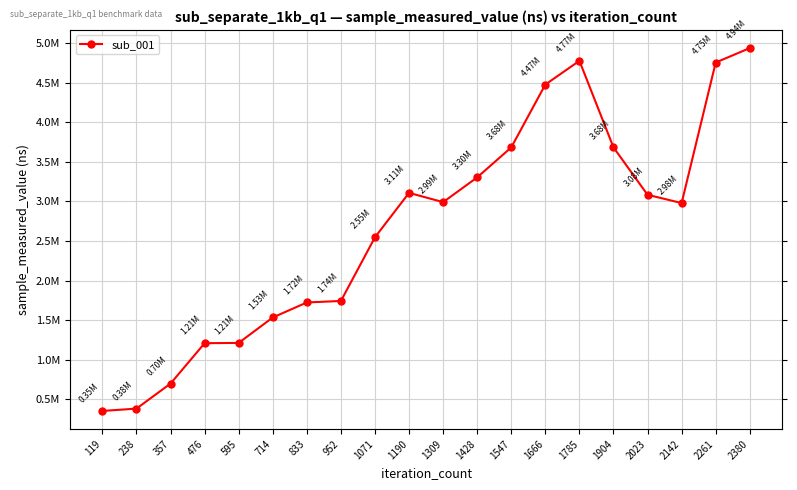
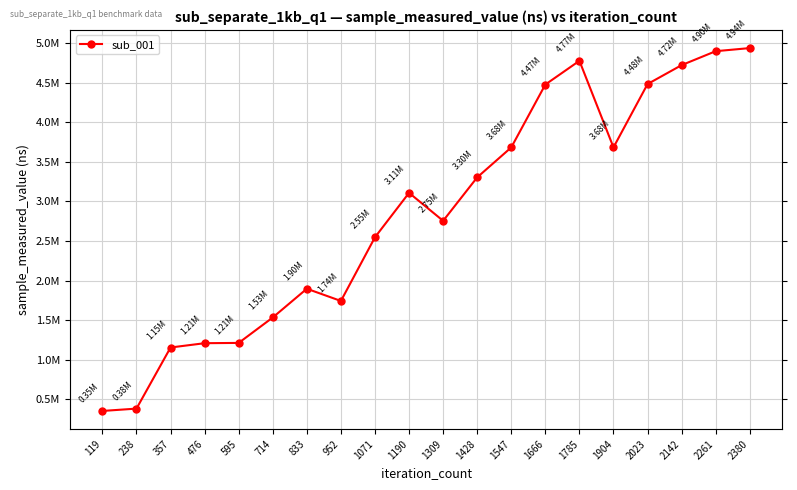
357: 0.70M -> 1.15M
833: 1.72M -> 1.90M
1309: 2.99M -> 2.75M
2023: 3.08M -> 4.48M
2142: 2.98M -> 4.72M
2261: 4.75M -> 4.90M
